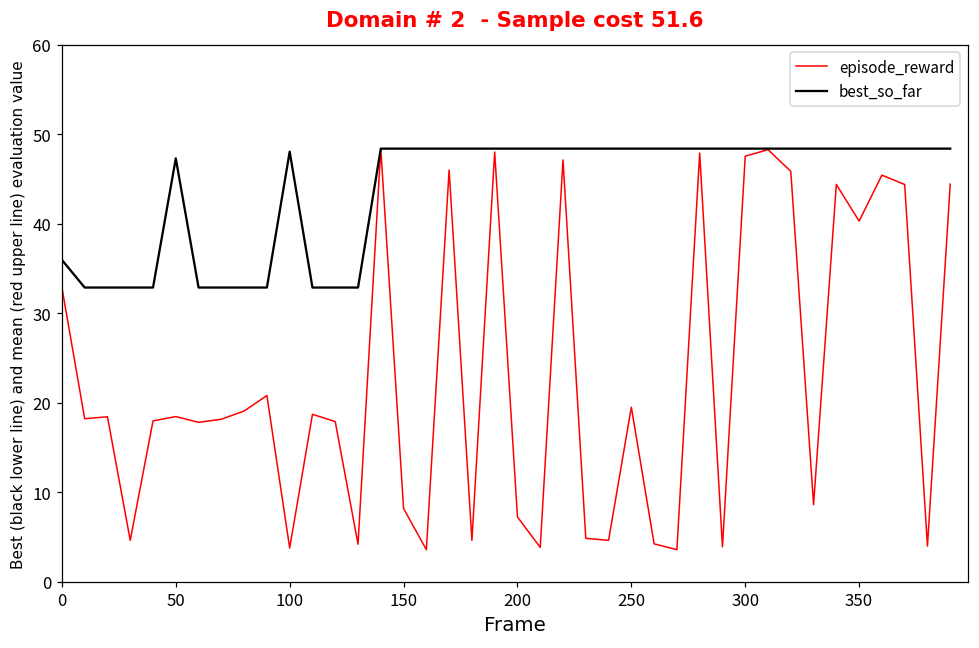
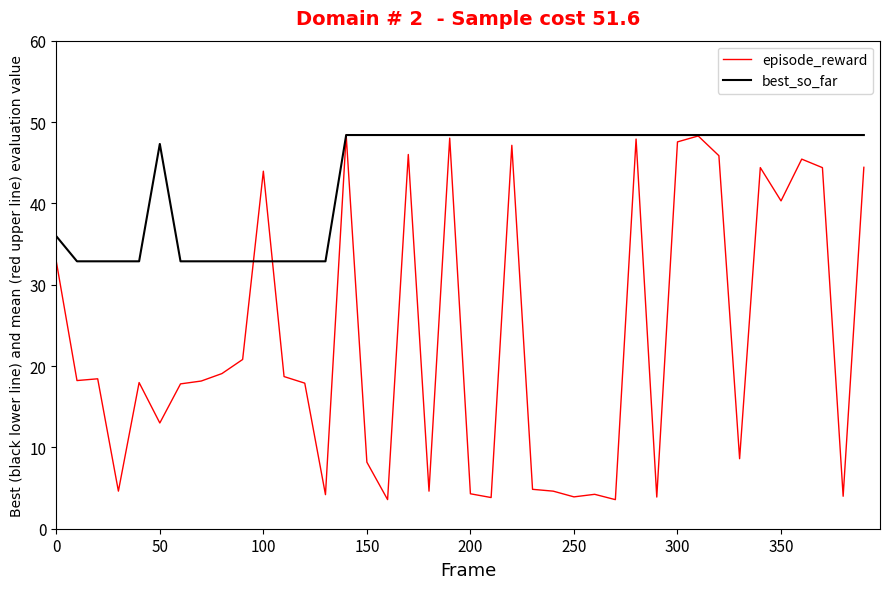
episode_reward, 50: 18 -> 13
episode_reward, 100: 4 -> 44
best_so_far, 100: 48 -> 33
episode_reward, 200: 7 -> 4
episode_reward, 250: 20 -> 4
